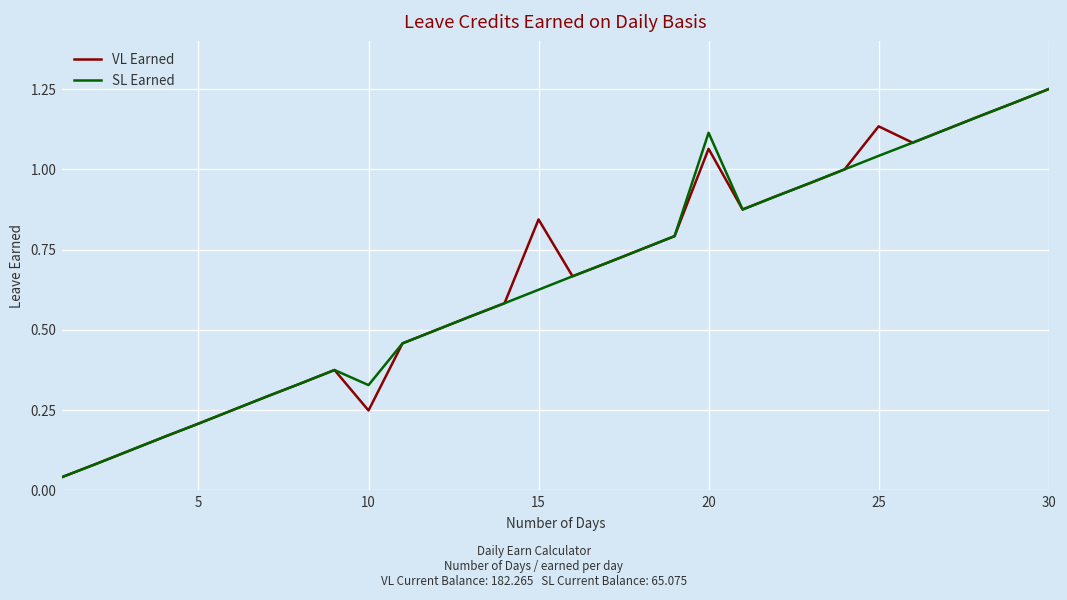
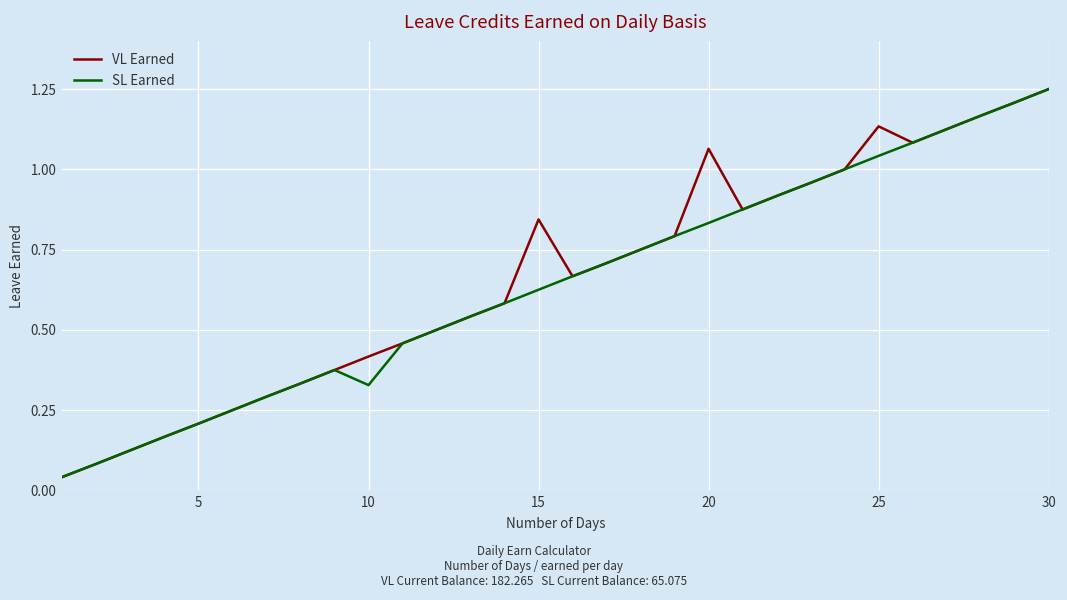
VL Earned, 10: 0.25 -> 0.42
SL Earned, 20: 1.11 -> 0.83
